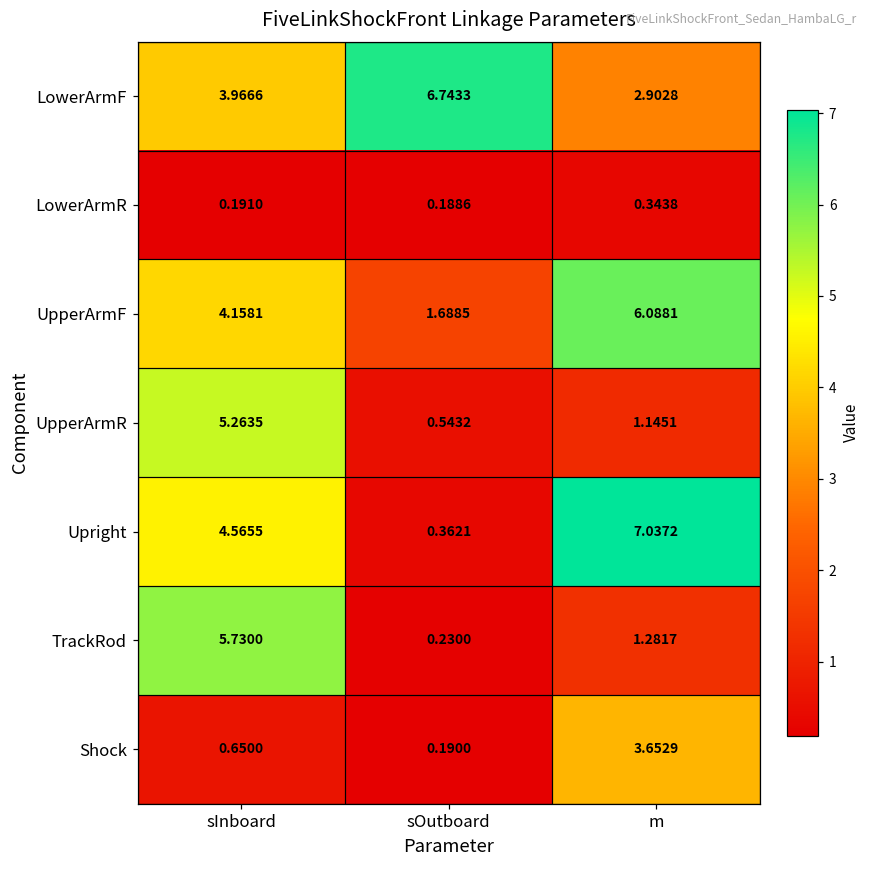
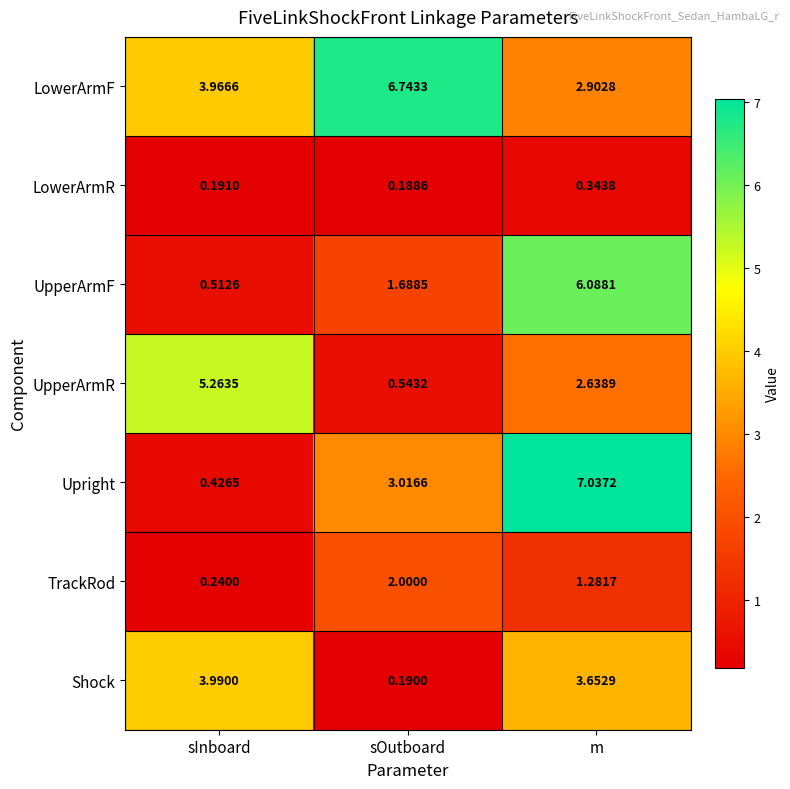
UpperArmF, sInboard: 4.1581 -> 0.5126
UpperArmR, m: 1.1451 -> 2.6389
Upright, sInboard: 4.5655 -> 0.4265
Upright, sOutboard: 0.3621 -> 3.0166
TrackRod, sInboard: 5.7300 -> 0.2400
TrackRod, sOutboard: 0.2300 -> 2.0000
Shock, sInboard: 0.6500 -> 3.9900
